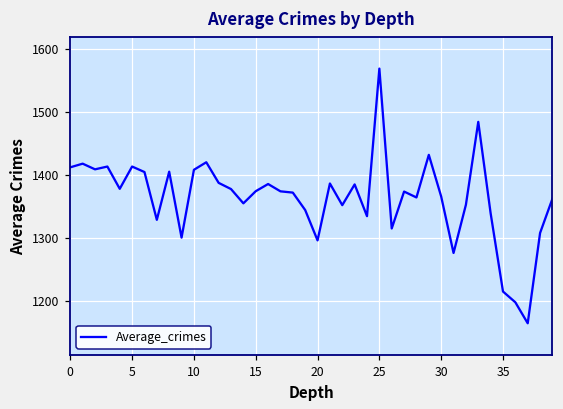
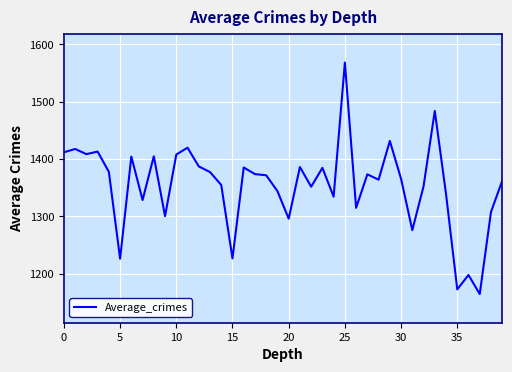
5: 1410 -> 1230
15: 1370 -> 1230
35: 1210 -> 1170
